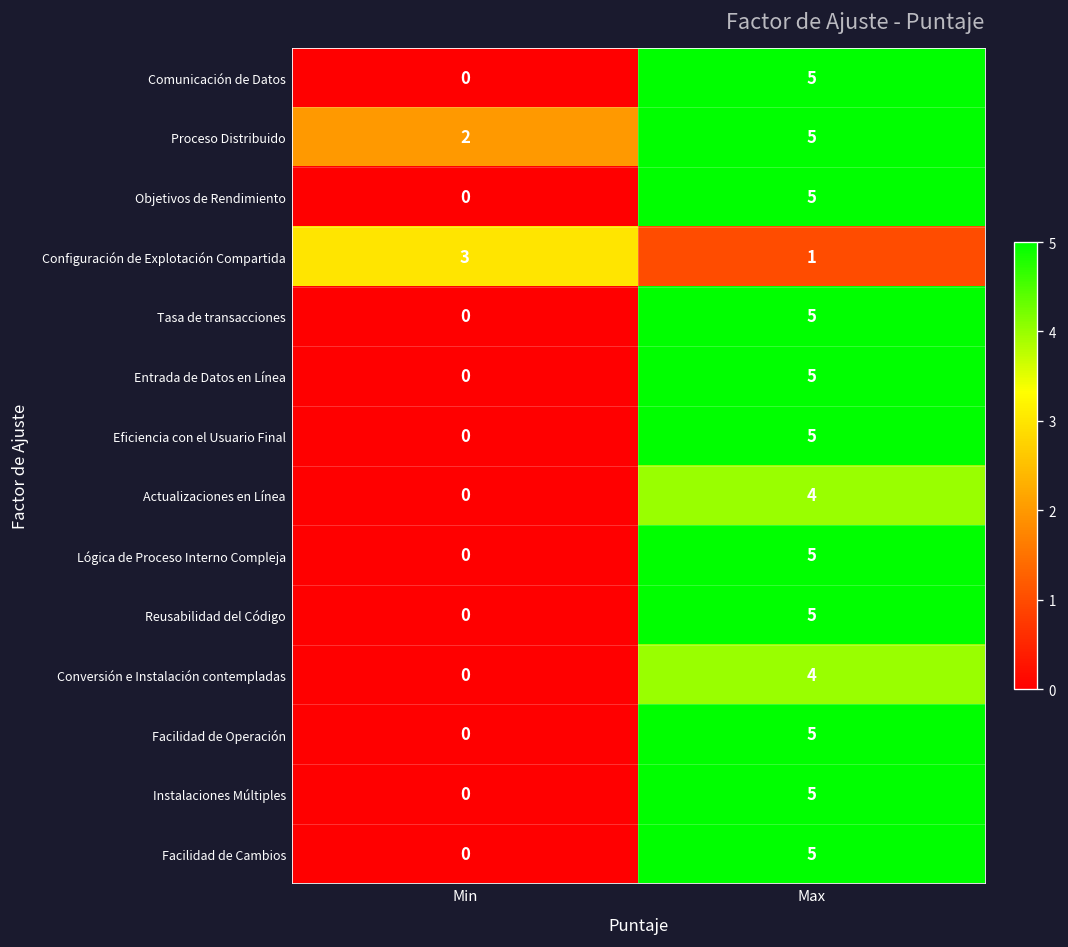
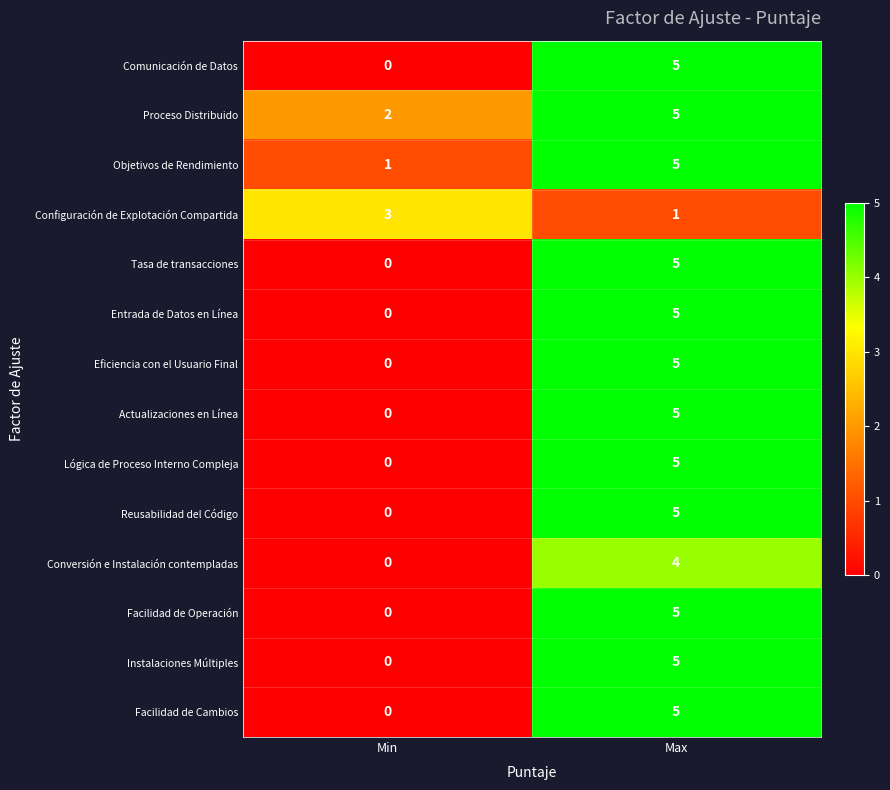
Objetivos de Rendimiento, Min: 0 -> 1
Actualizaciones en Línea, Max: 4 -> 5
